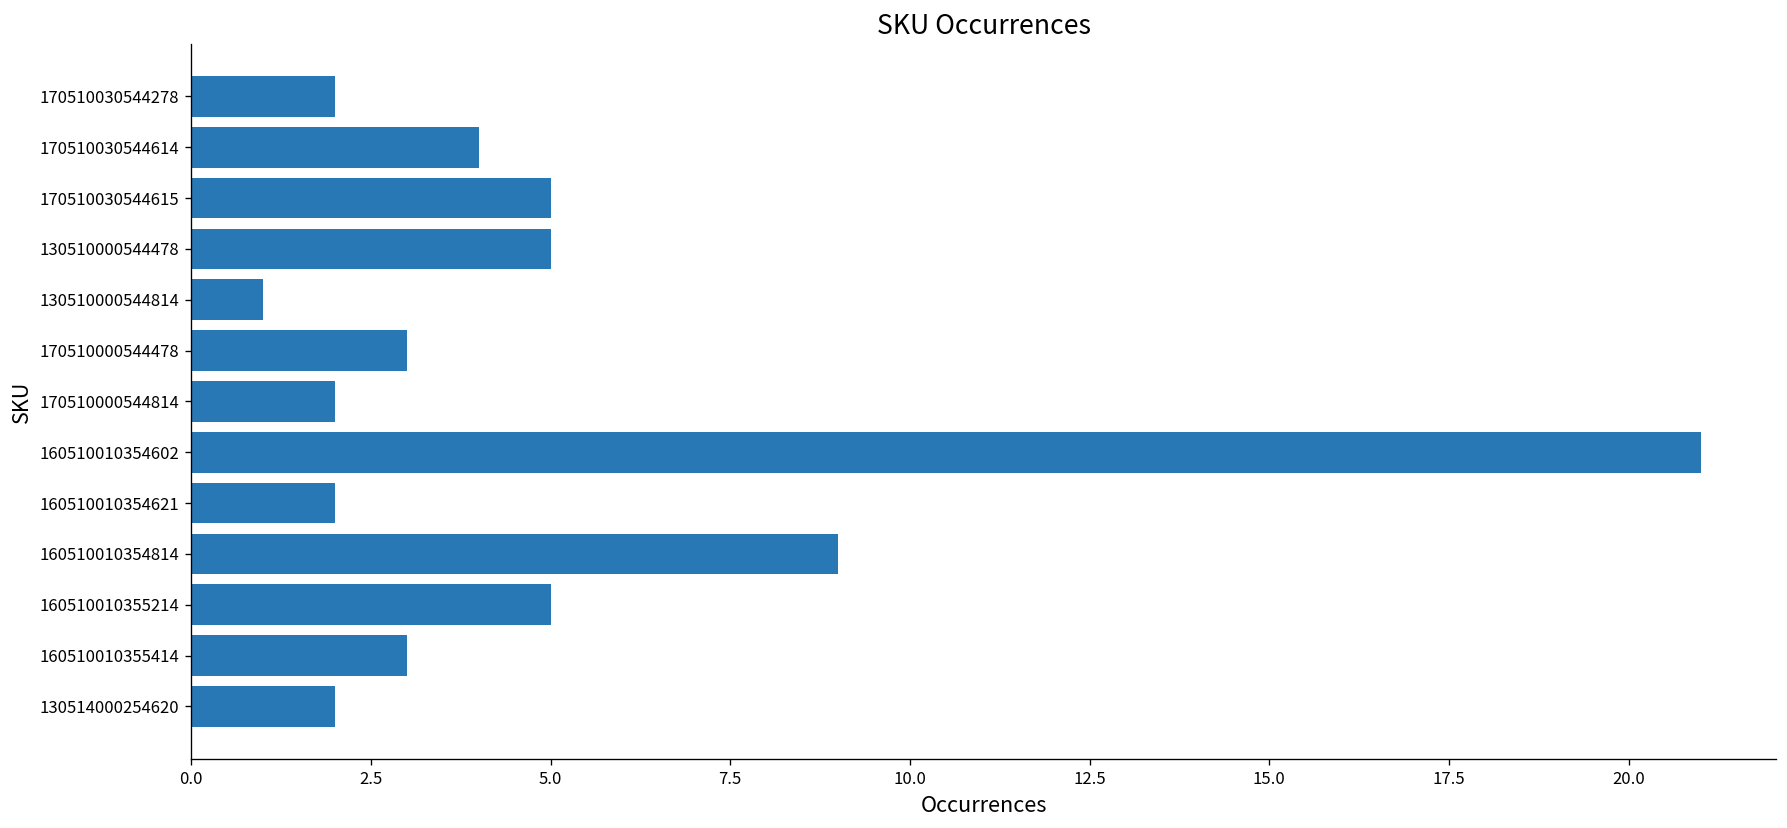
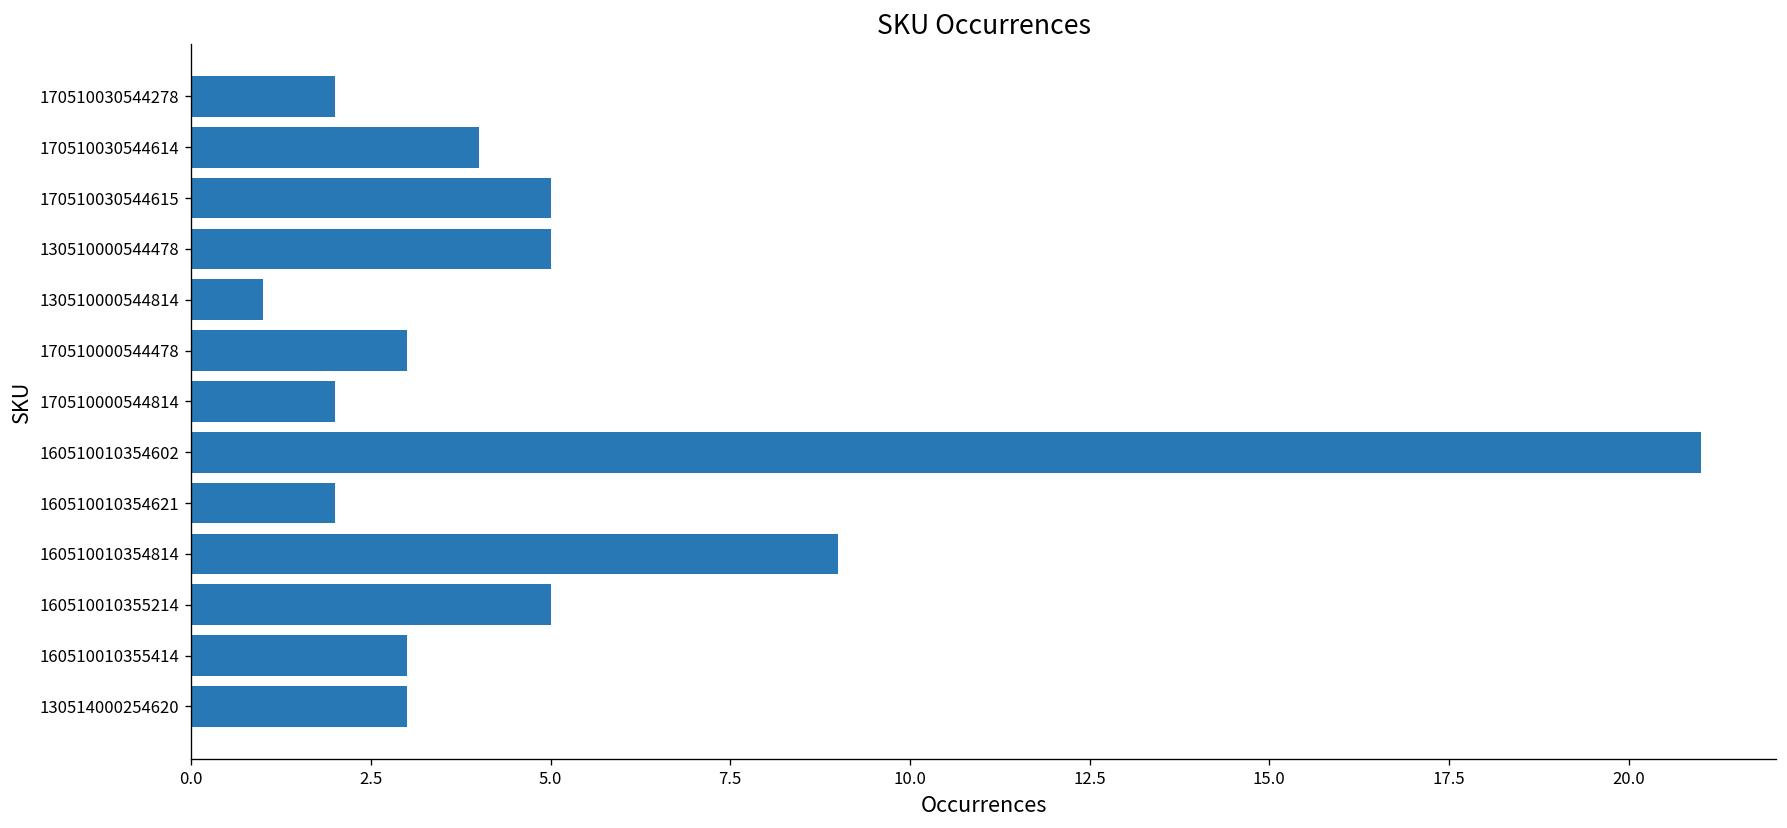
130514000254620: 2 -> 3
